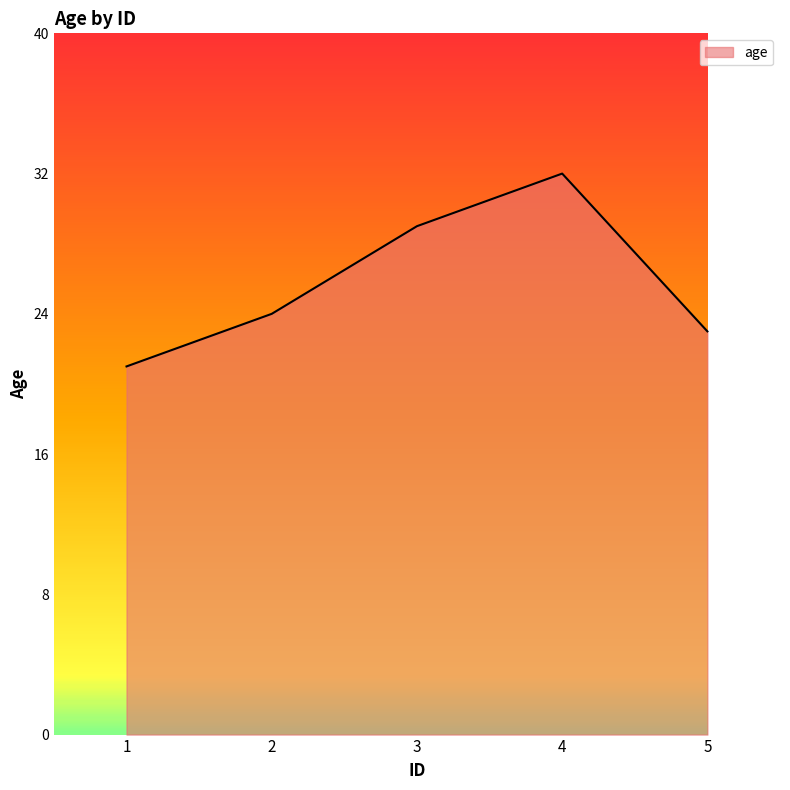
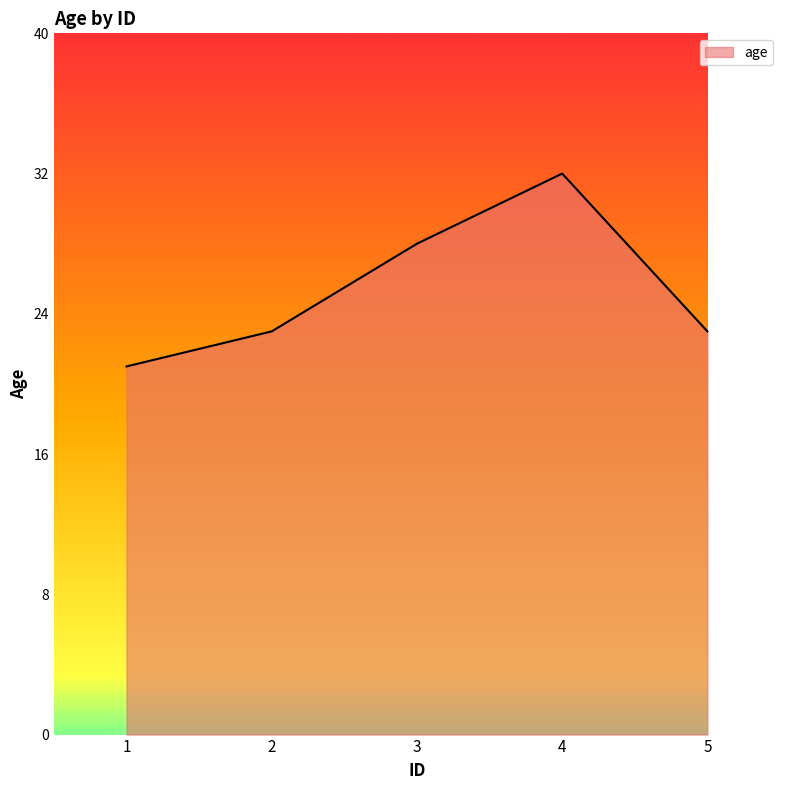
2: 24 -> 23
3: 29 -> 28
